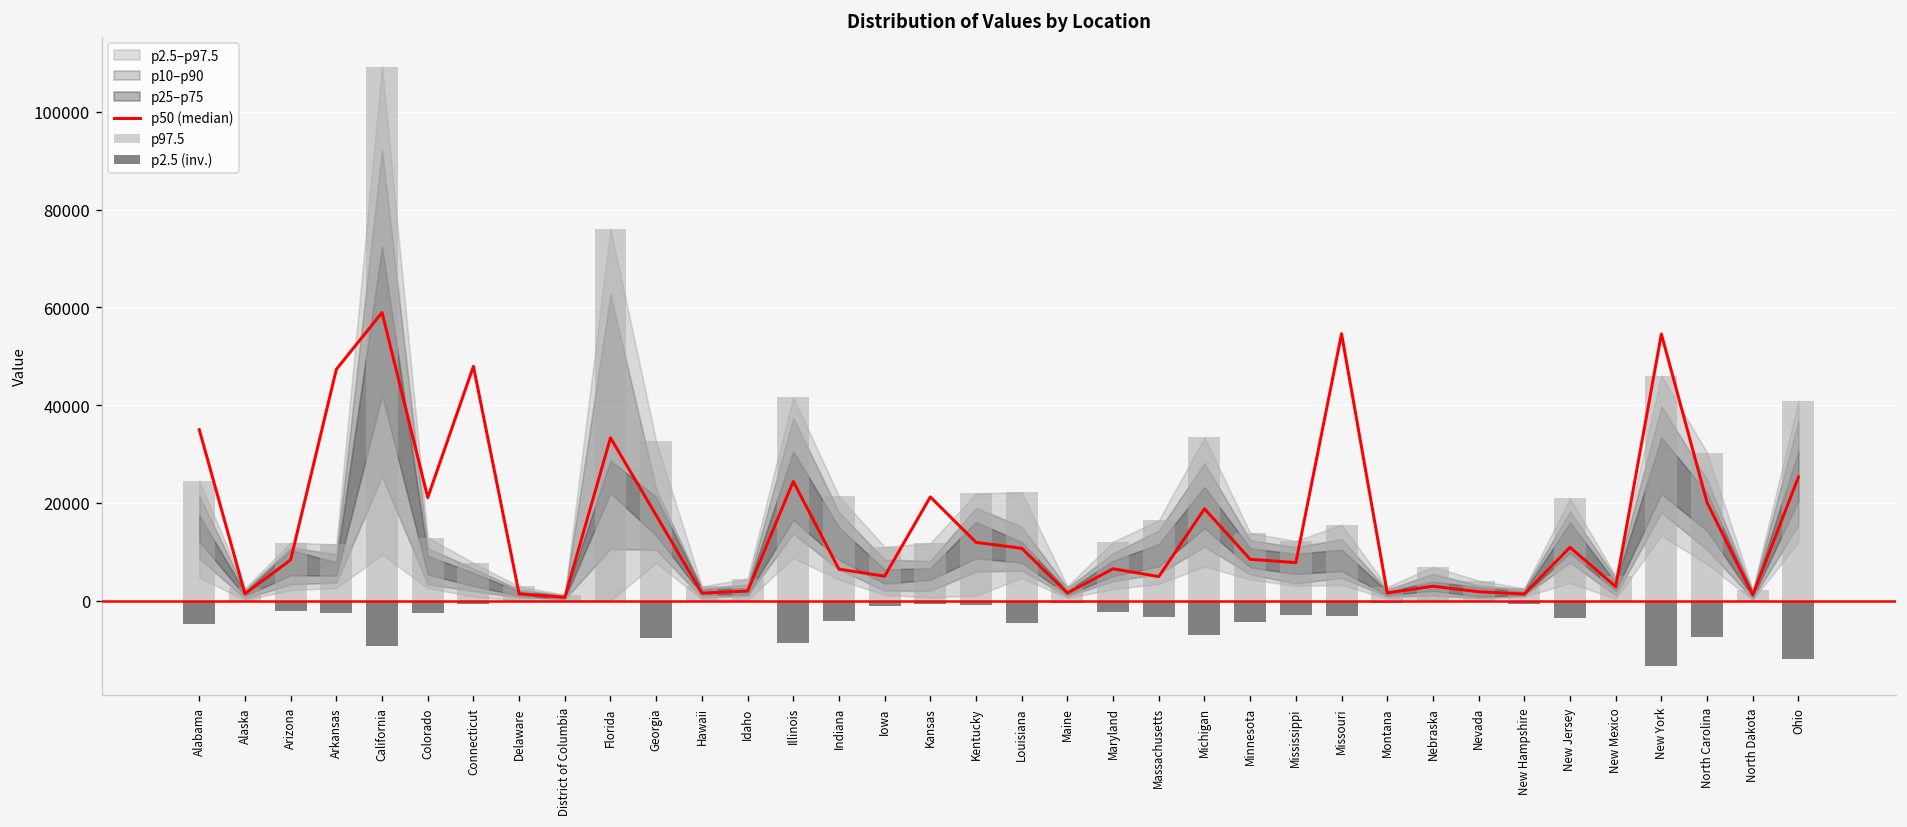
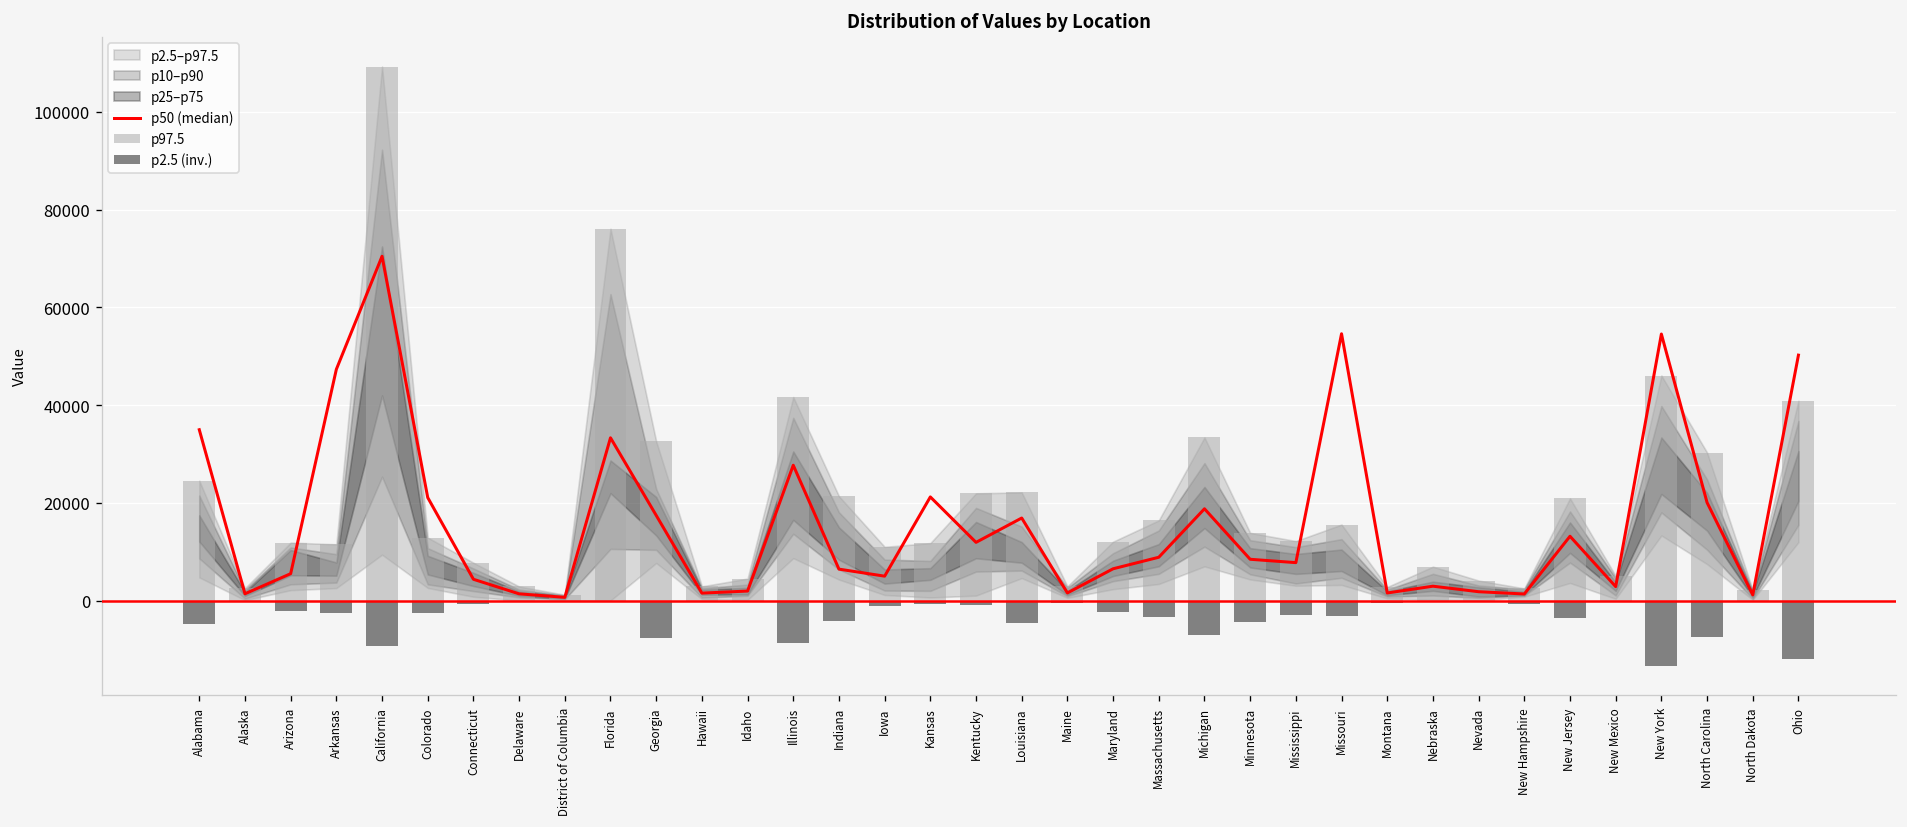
p50 (median), Arizona: 8000 -> 5000
p50 (median), California: 59000 -> 70000
p50 (median), Connecticut: 48000 -> 4000
p50 (median), Illinois: 24000 -> 28000
p50 (median), Louisiana: 11000 -> 17000
p50 (median), Massachusetts: 5000 -> 9000
p50 (median), New Jersey: 11000 -> 13000
p50 (median), Ohio: 25000 -> 50000
